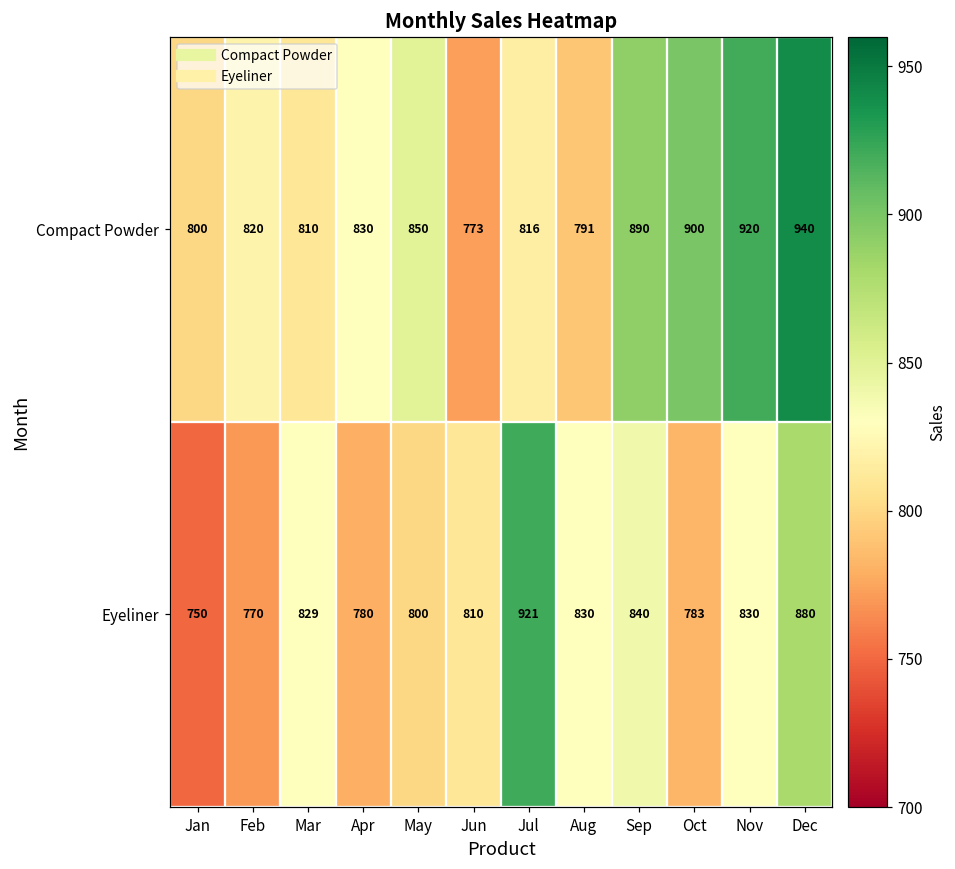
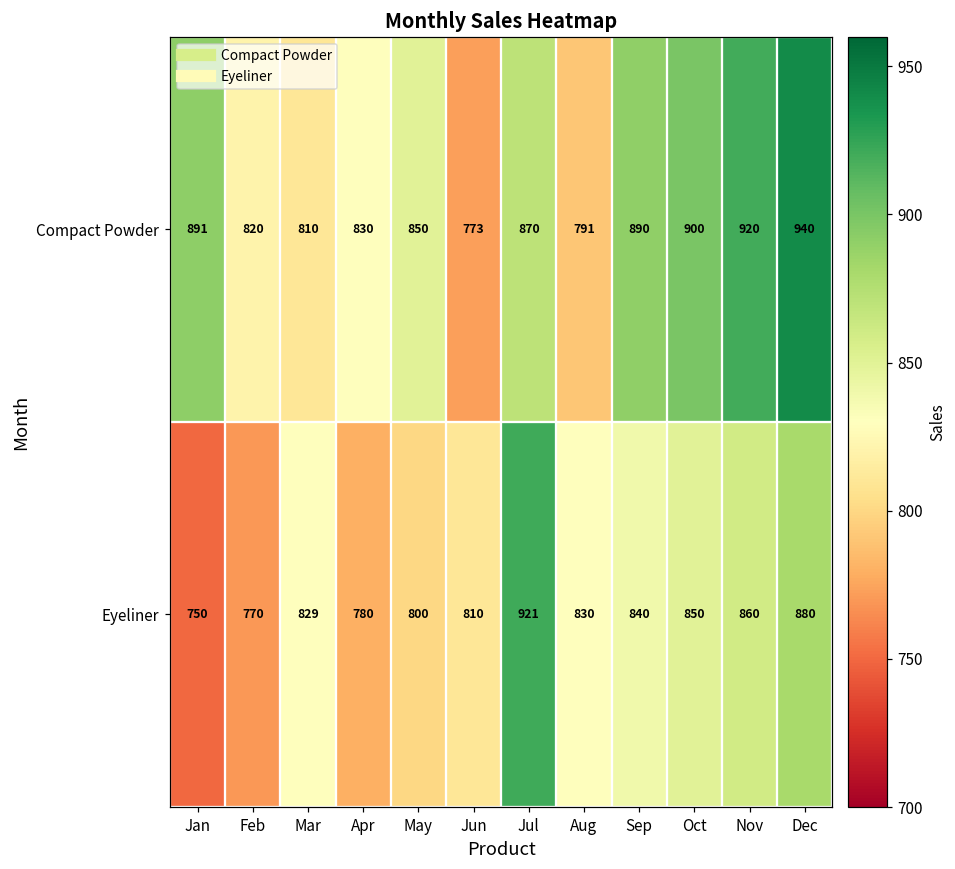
Compact Powder, Jan: 800 -> 891
Compact Powder, Jul: 816 -> 870
Eyeliner, Oct: 783 -> 850
Eyeliner, Nov: 830 -> 860
